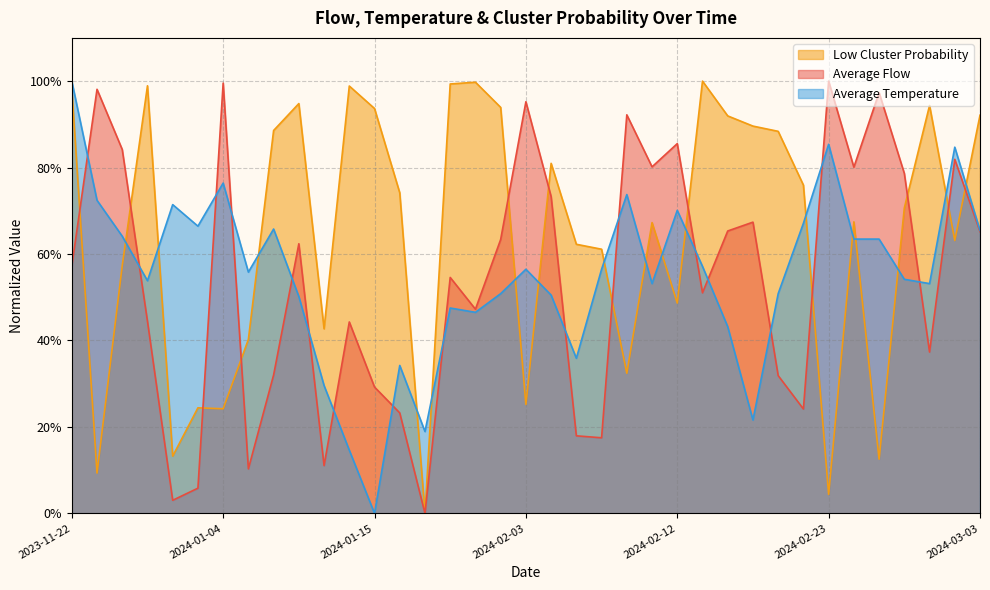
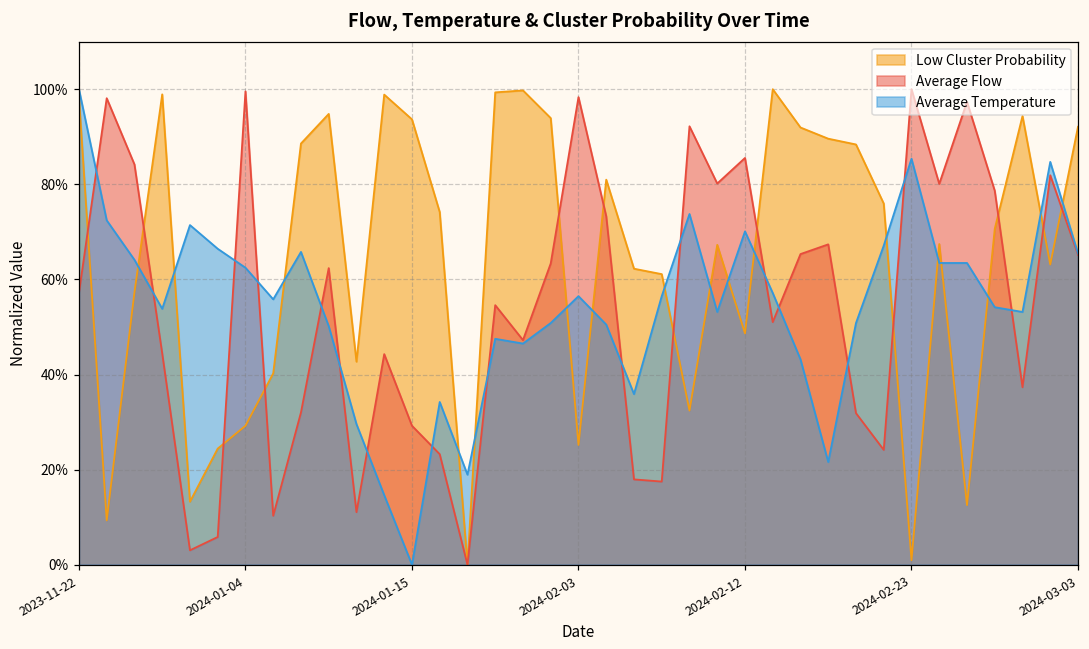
Low Cluster Probability, 2024-01-04: 24% -> 29%
Average Temperature, 2024-01-04: 76% -> 62%
Average Flow, 2024-02-03: 95% -> 98%
Low Cluster Probability, 2024-02-23: 4% -> 1%
